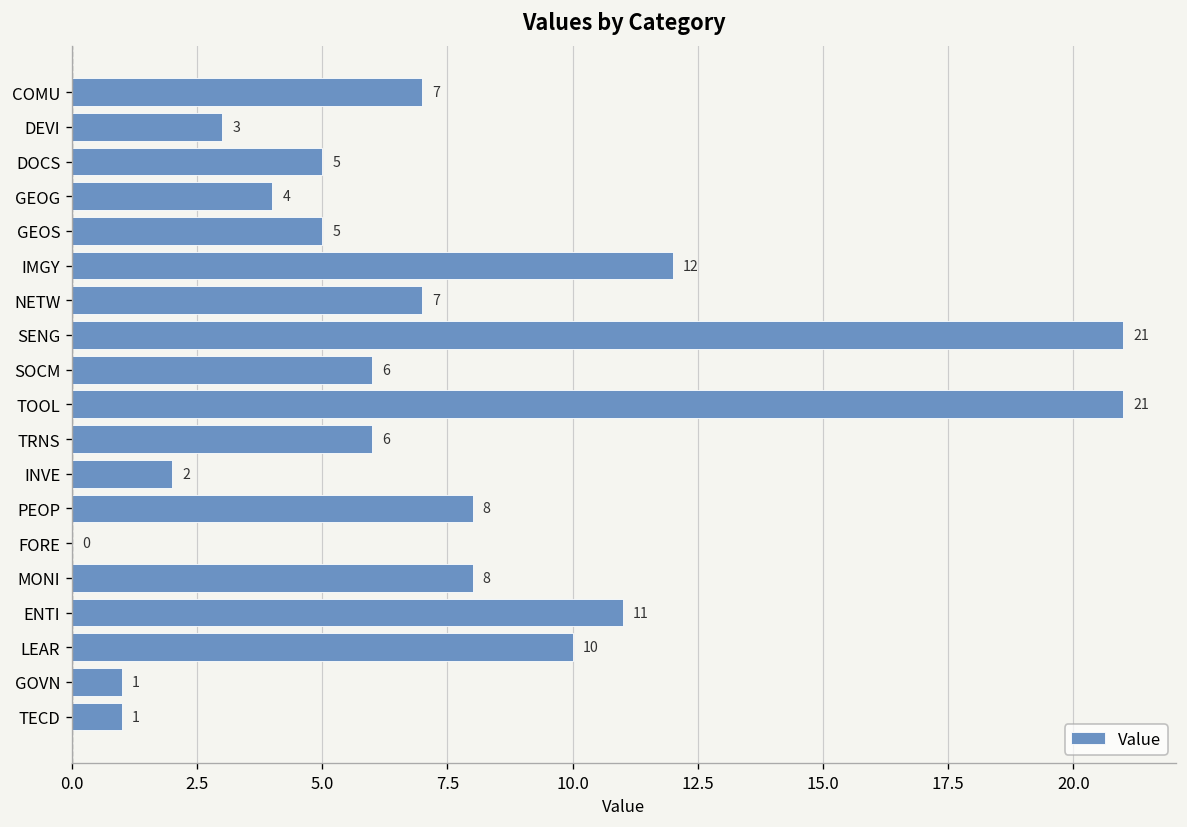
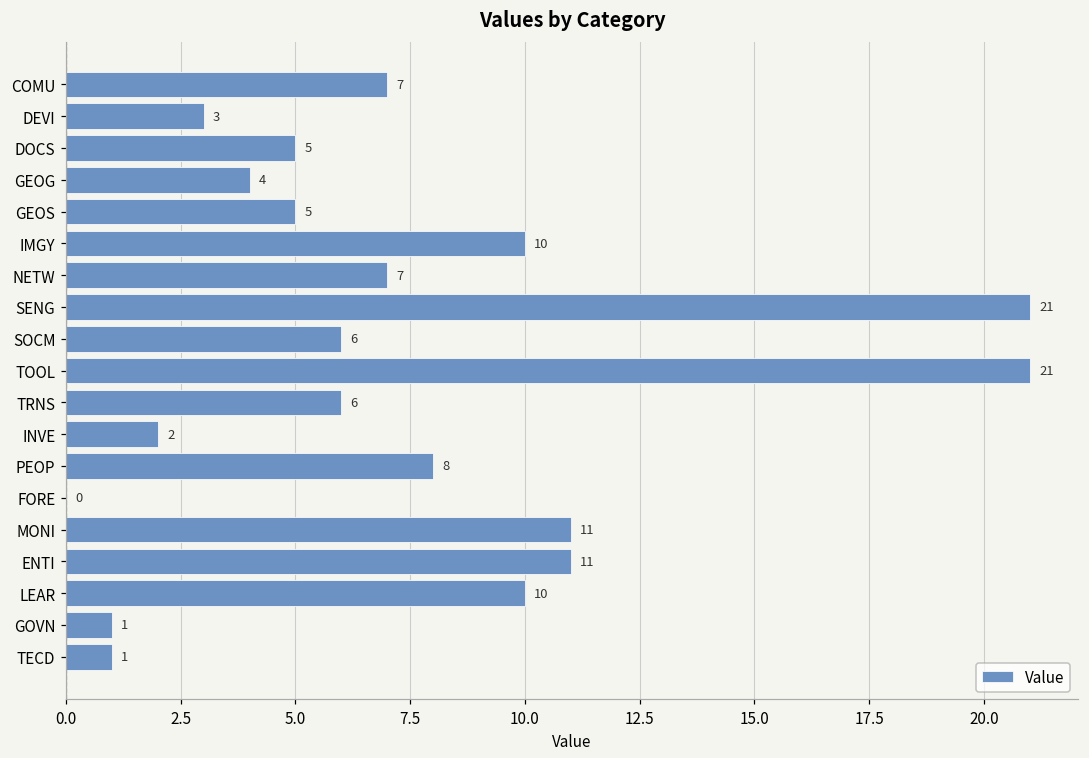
IMGY: 12 -> 10
MONI: 8 -> 11
